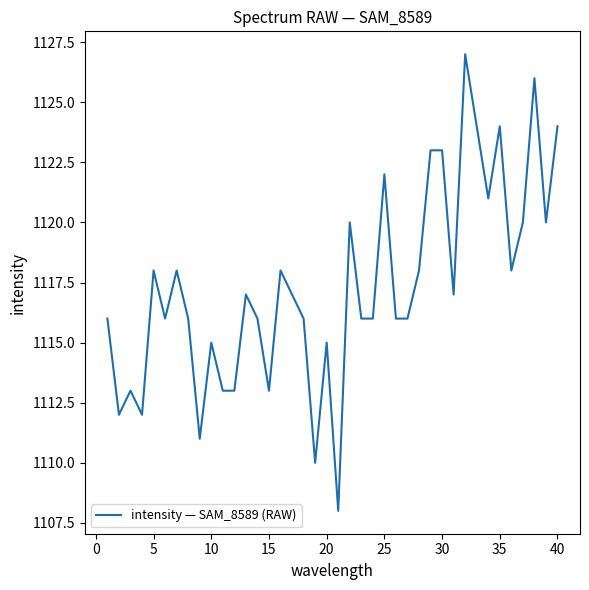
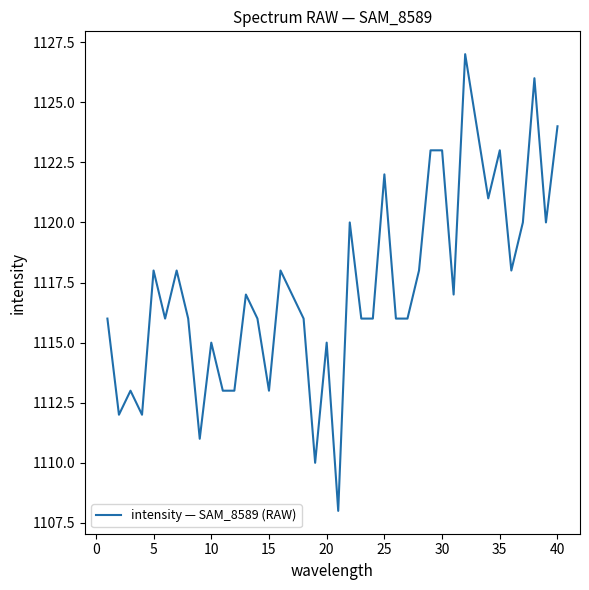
35: 1124 -> 1123
